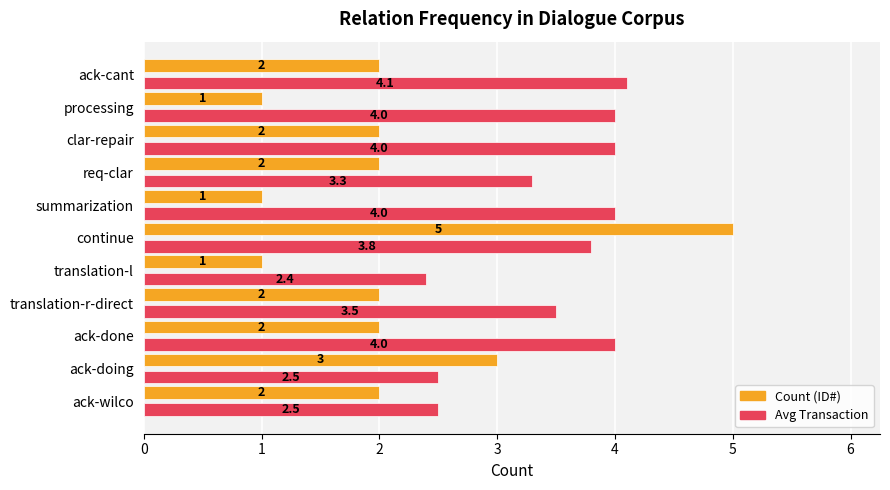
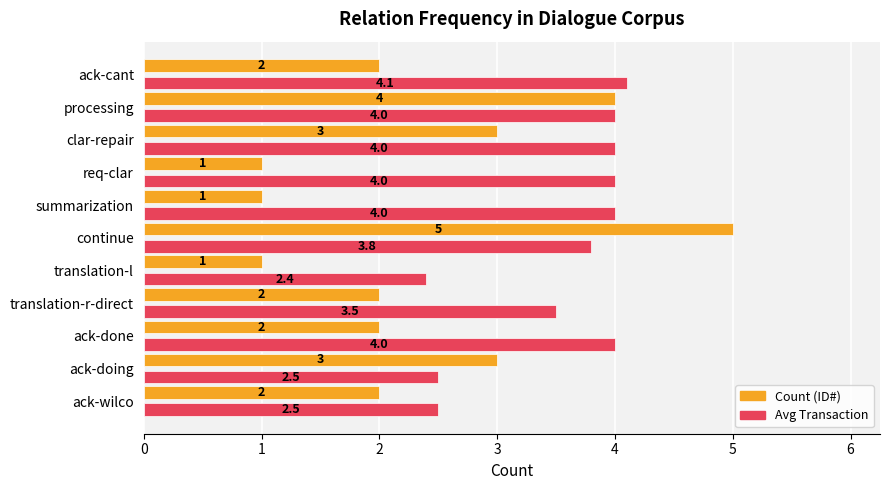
Count (ID#), processing: 1 -> 4
Count (ID#), clar-repair: 2 -> 3
Count (ID#), req-clar: 2 -> 1
Avg Transaction, req-clar: 3.3 -> 4.0
